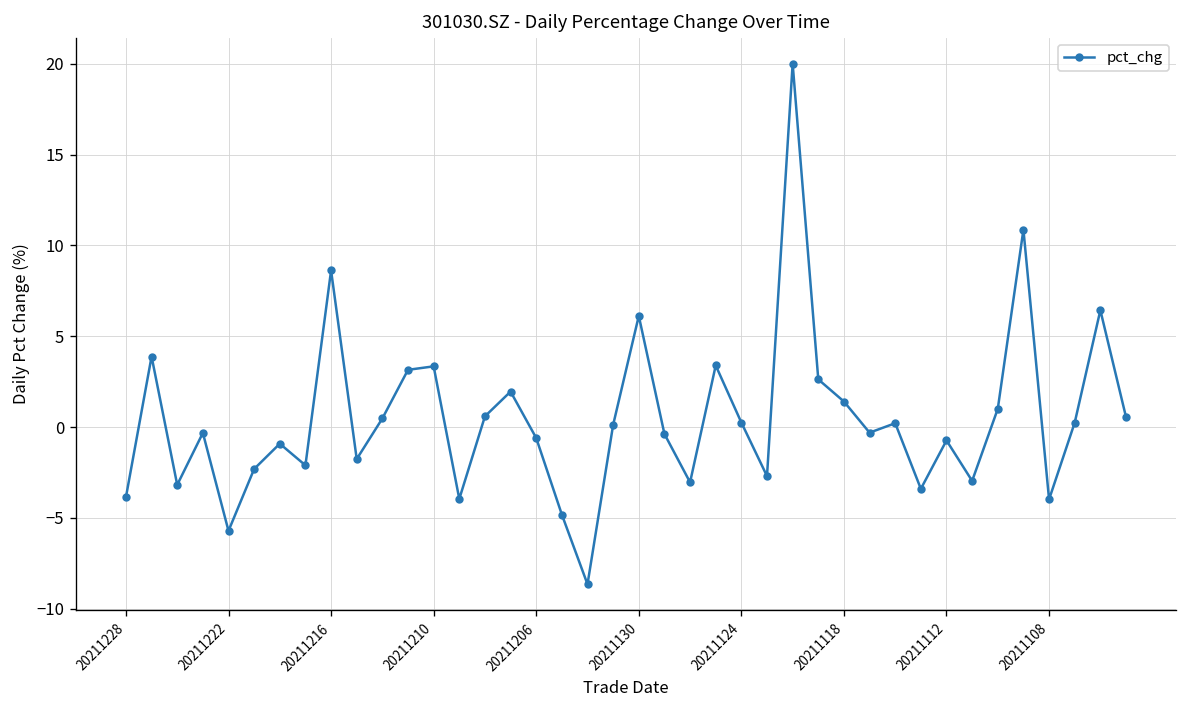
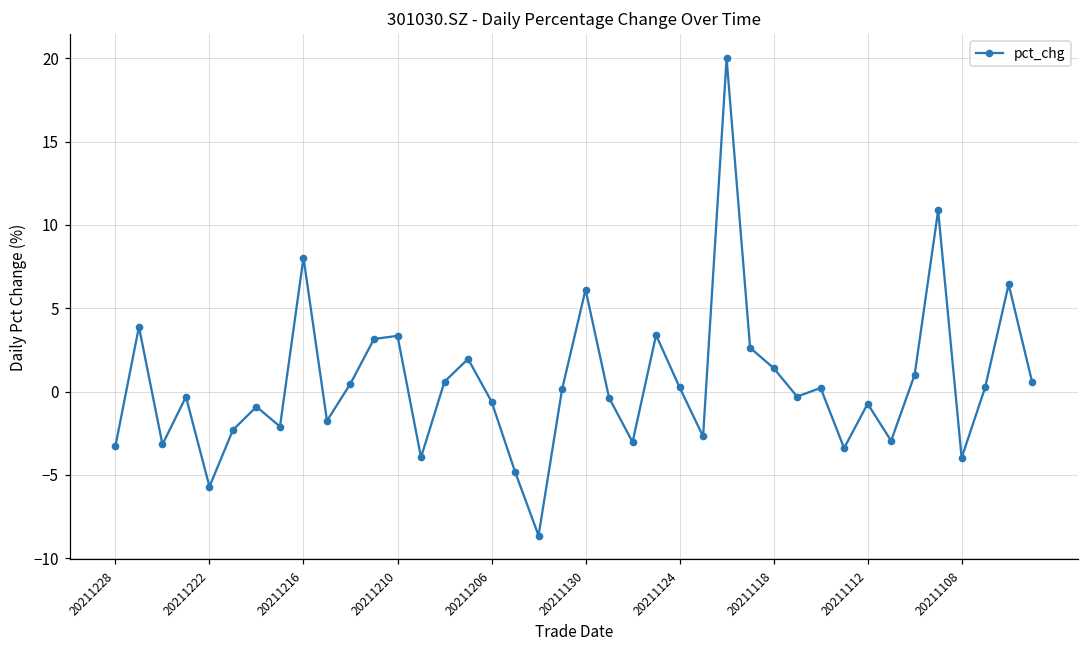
20211228: -3.9 -> -3.3
20211216: 8.6 -> 8.0
